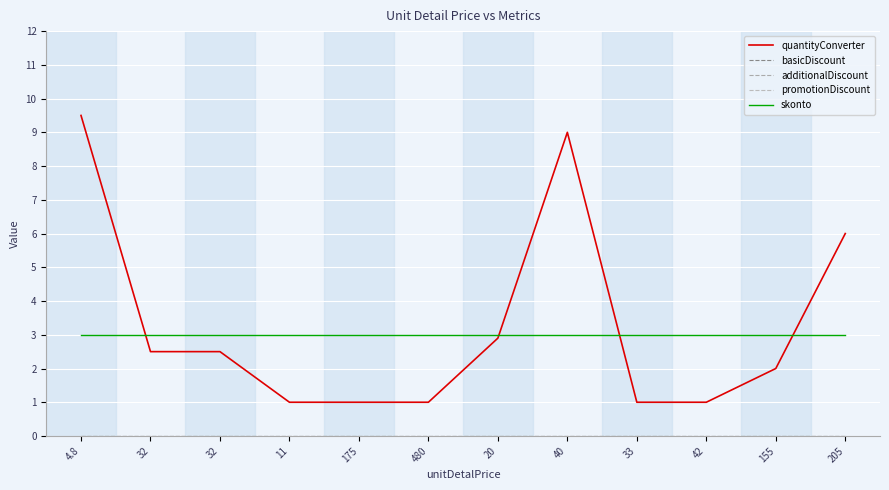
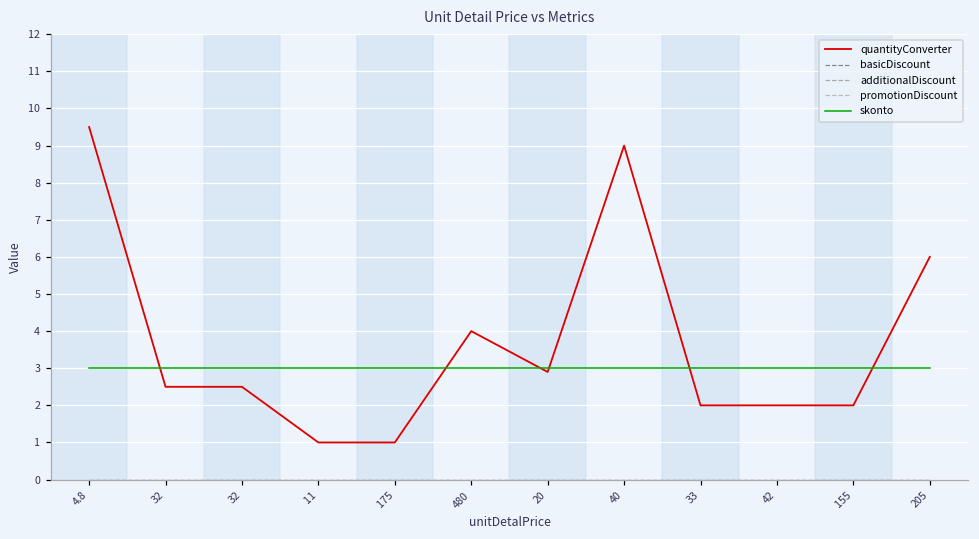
quantityConverter, 480: 1 -> 4
quantityConverter, 33: 1 -> 2
quantityConverter, 42: 1 -> 2
